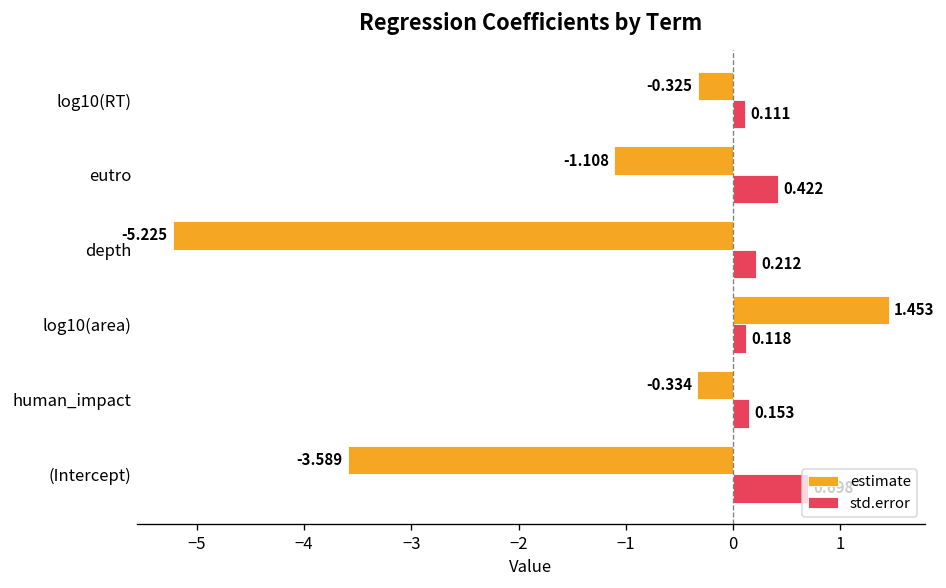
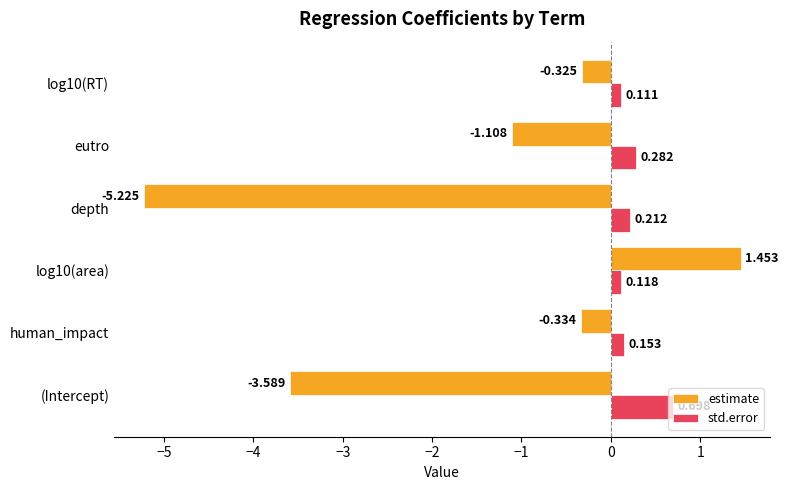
std.error, eutro: 0.422 -> 0.282
